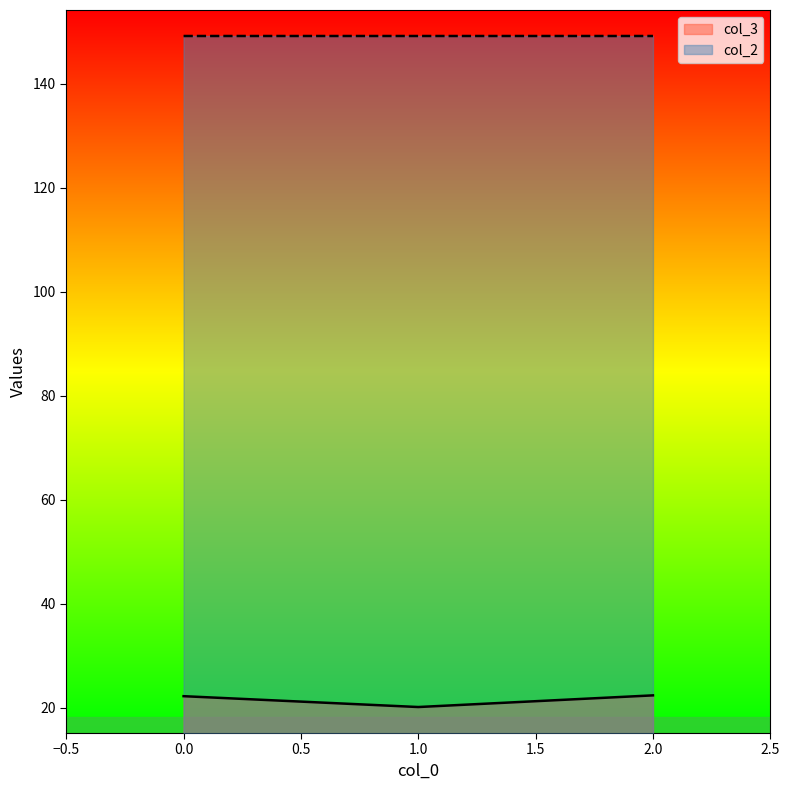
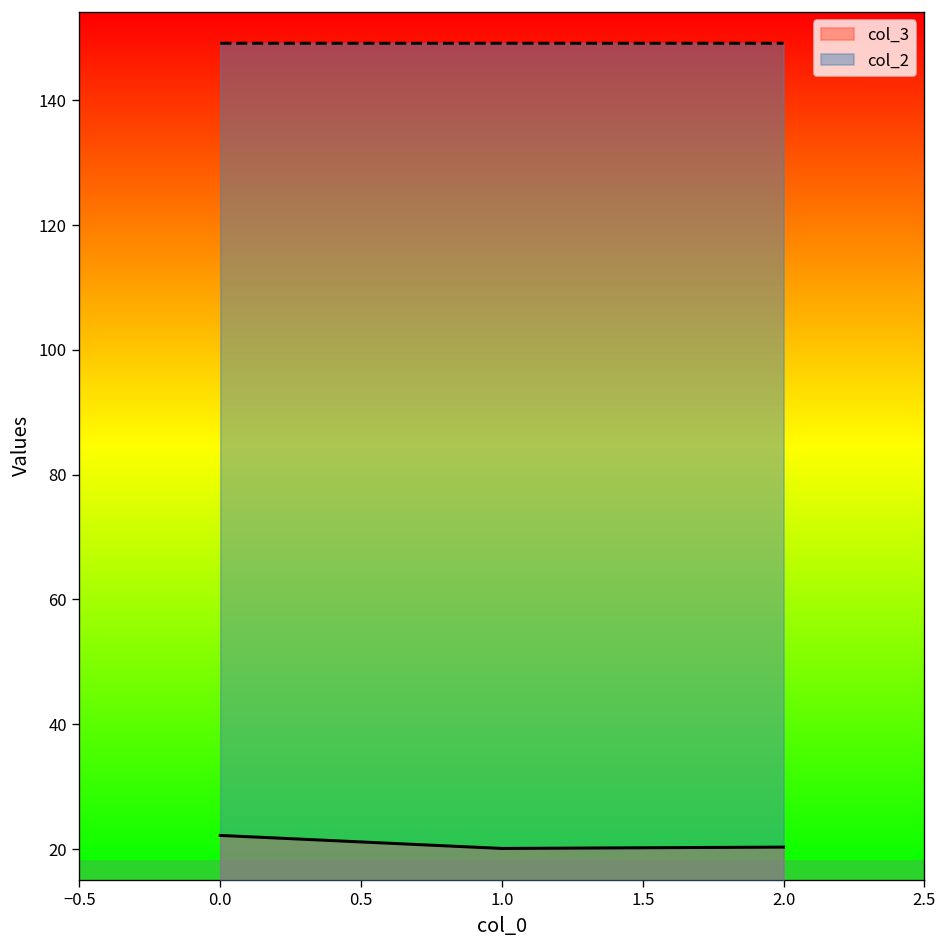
col_3, 2.0: 22 -> 20
